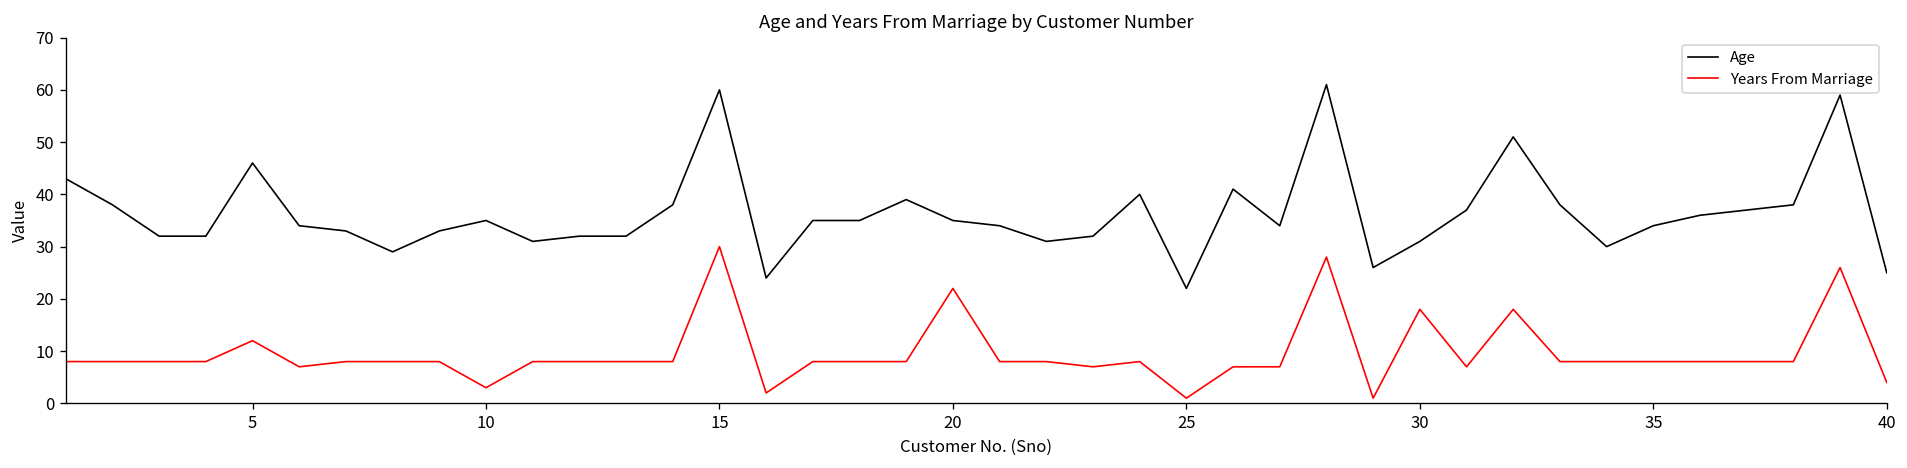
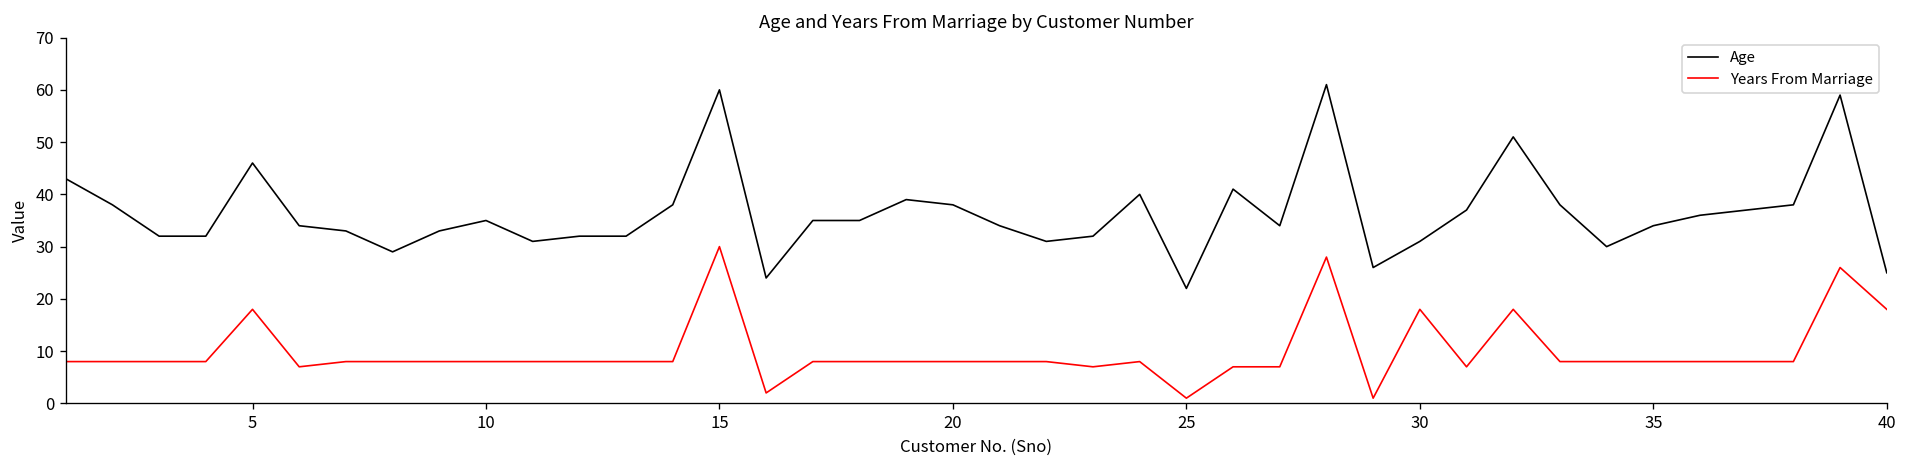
Years From Marriage, 5: 12 -> 18
Years From Marriage, 10: 3 -> 8
Age, 20: 35 -> 38
Years From Marriage, 20: 22 -> 8
Years From Marriage, 40: 4 -> 18
